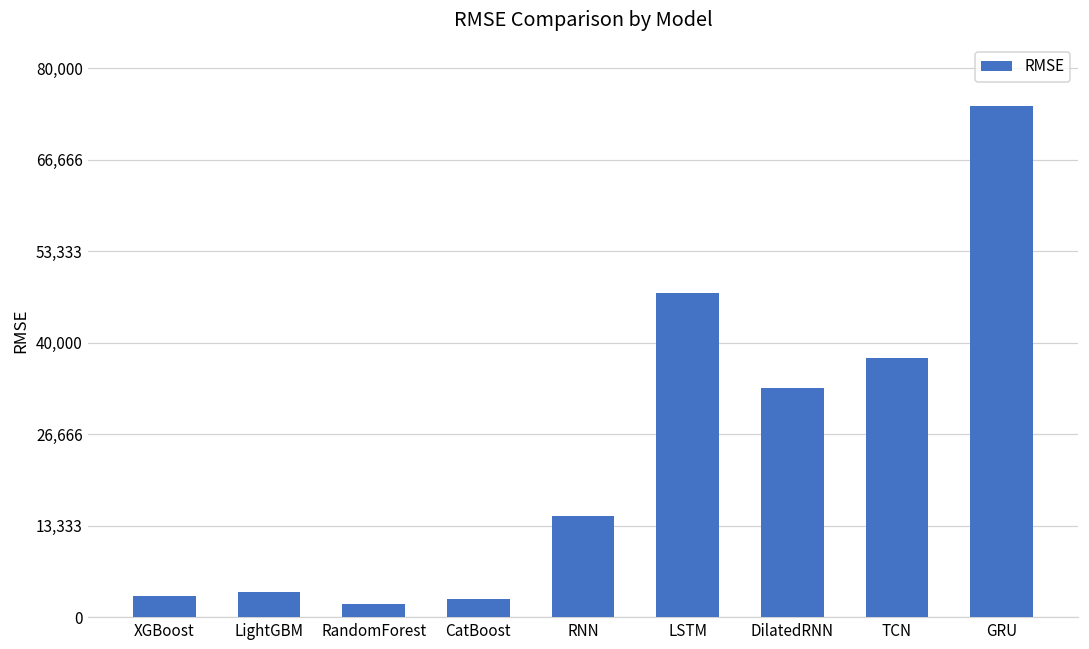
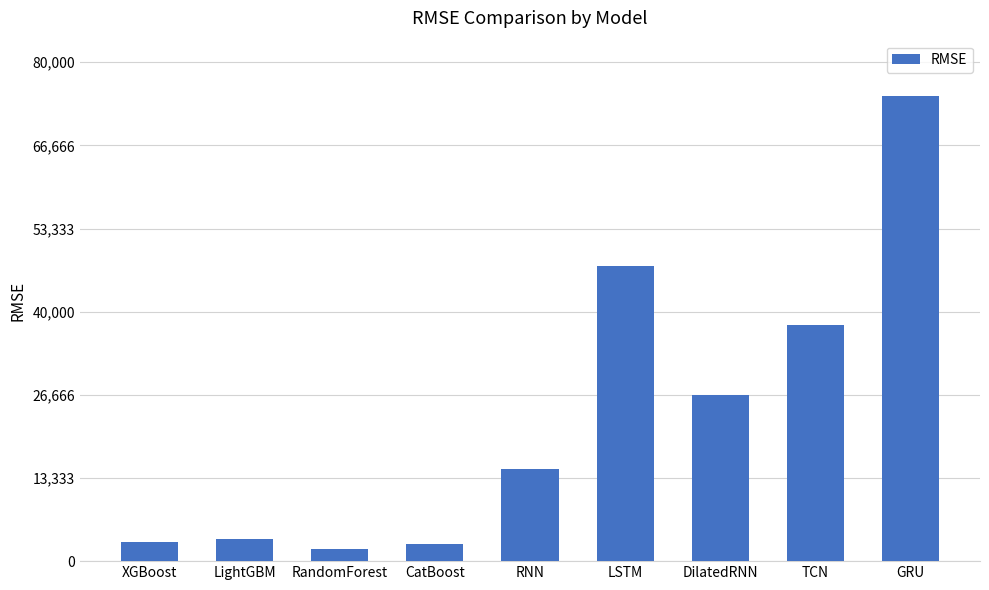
DilatedRNN: 33,000 -> 27,000
